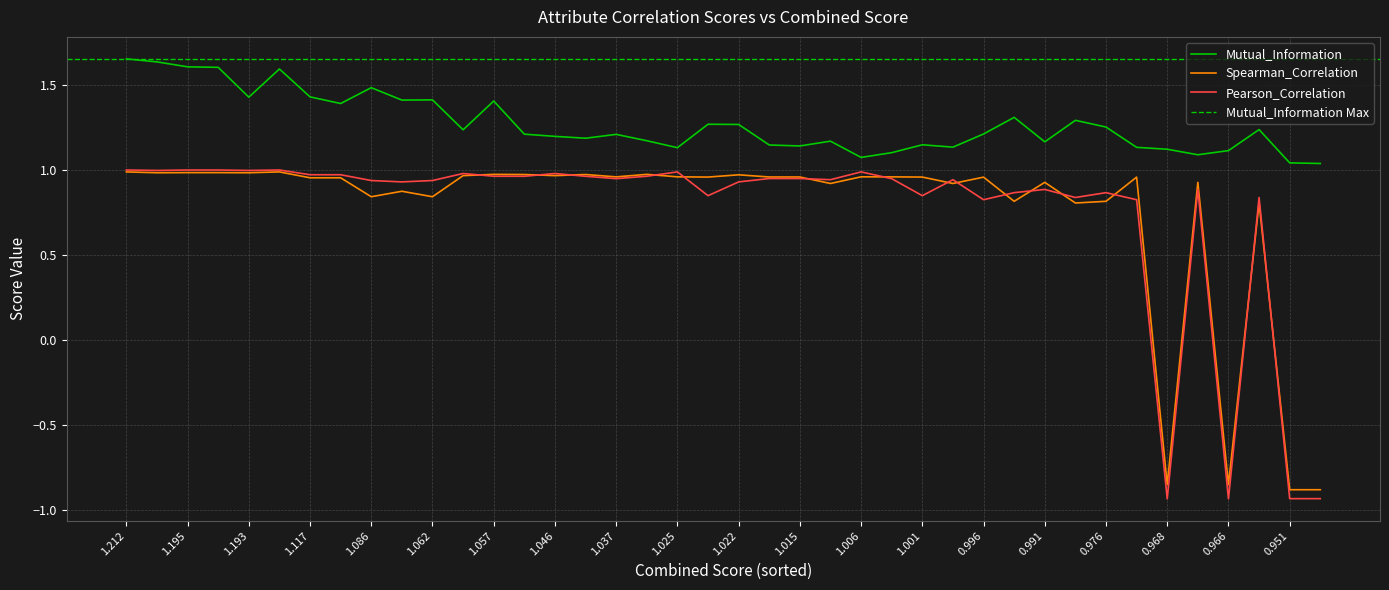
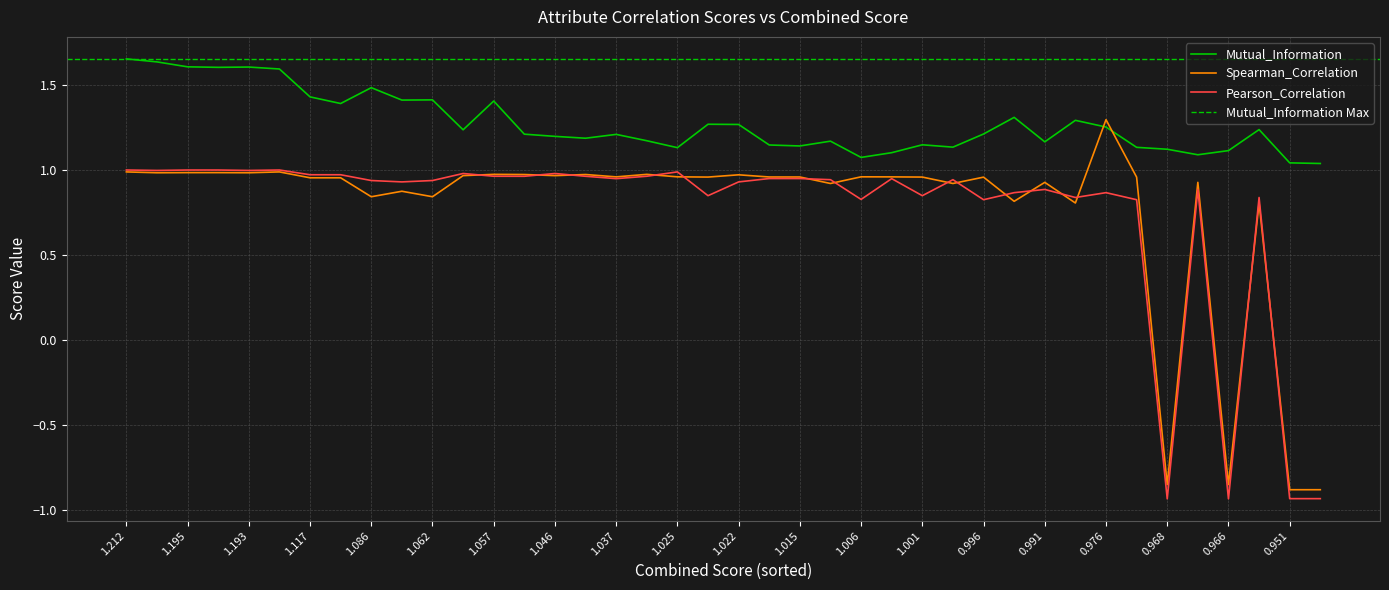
Mutual_Information, 1.193: 1.43 -> 1.60
Pearson_Correlation, 1.006: 0.99 -> 0.83
Spearman_Correlation, 0.976: 0.81 -> 1.29
